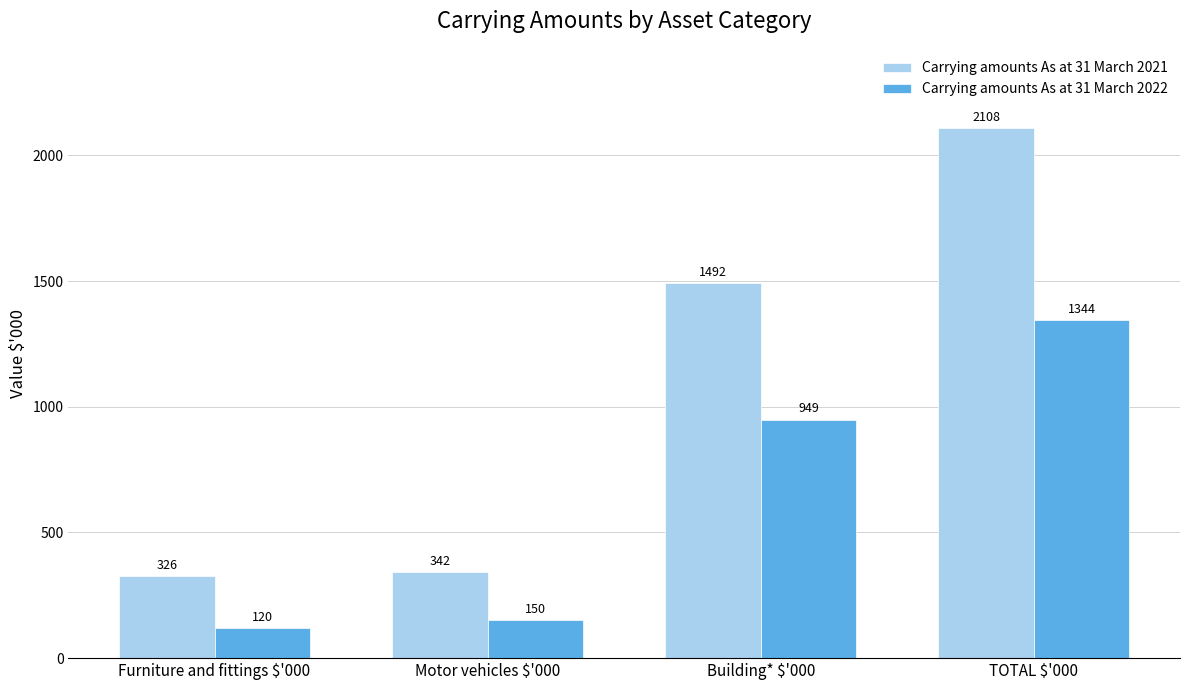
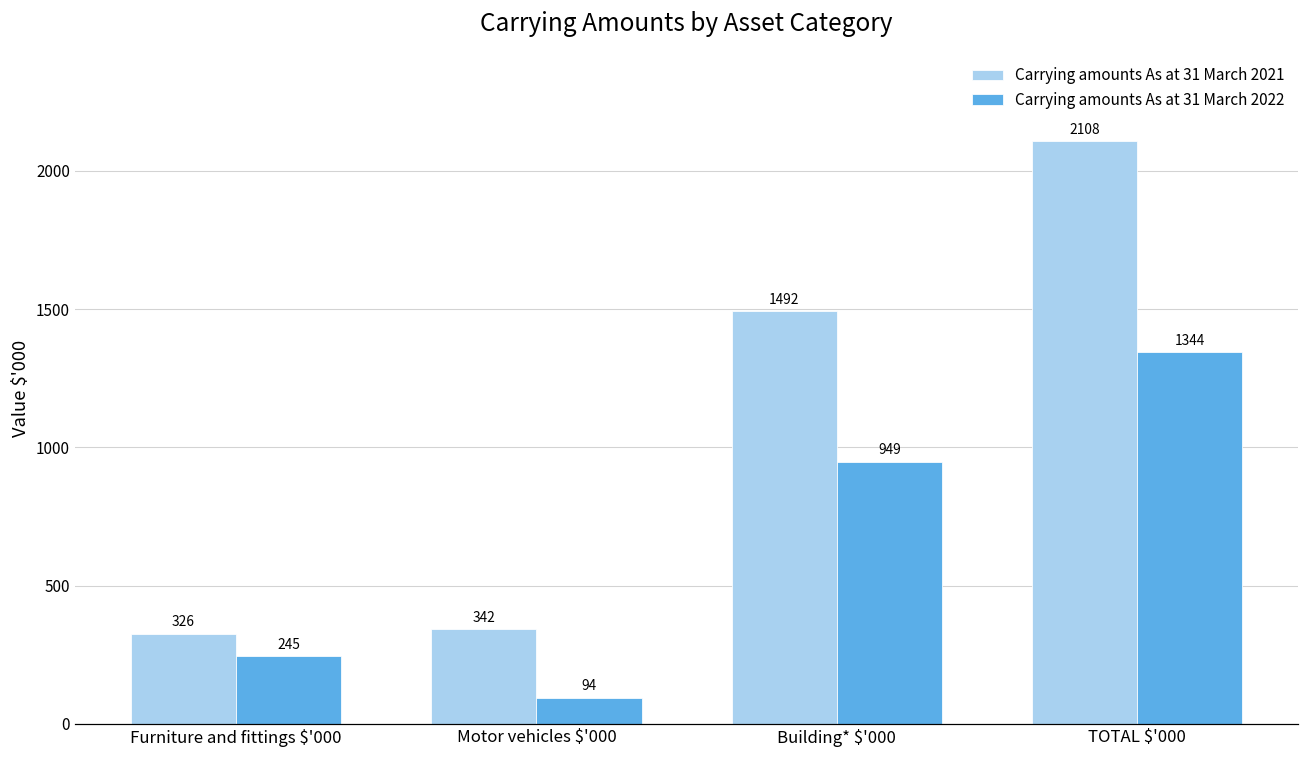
Carrying amounts As at 31 March 2022, Furniture and fittings $'000: 120 -> 245
Carrying amounts As at 31 March 2022, Motor vehicles $'000: 150 -> 94
